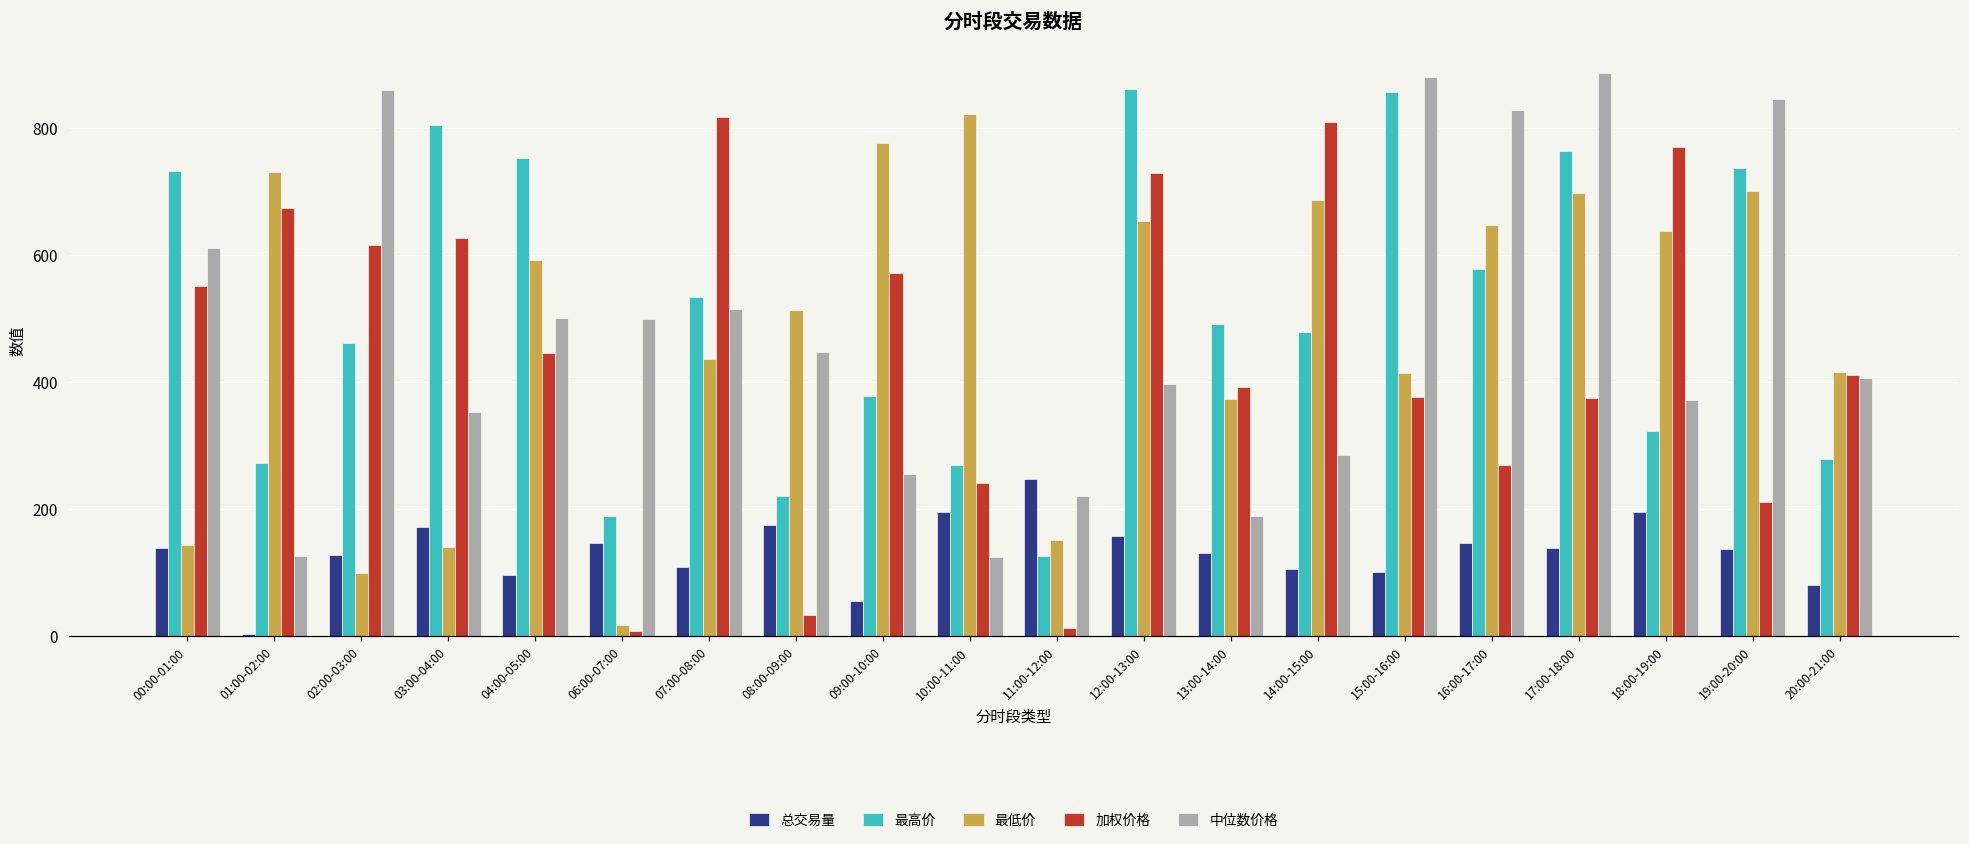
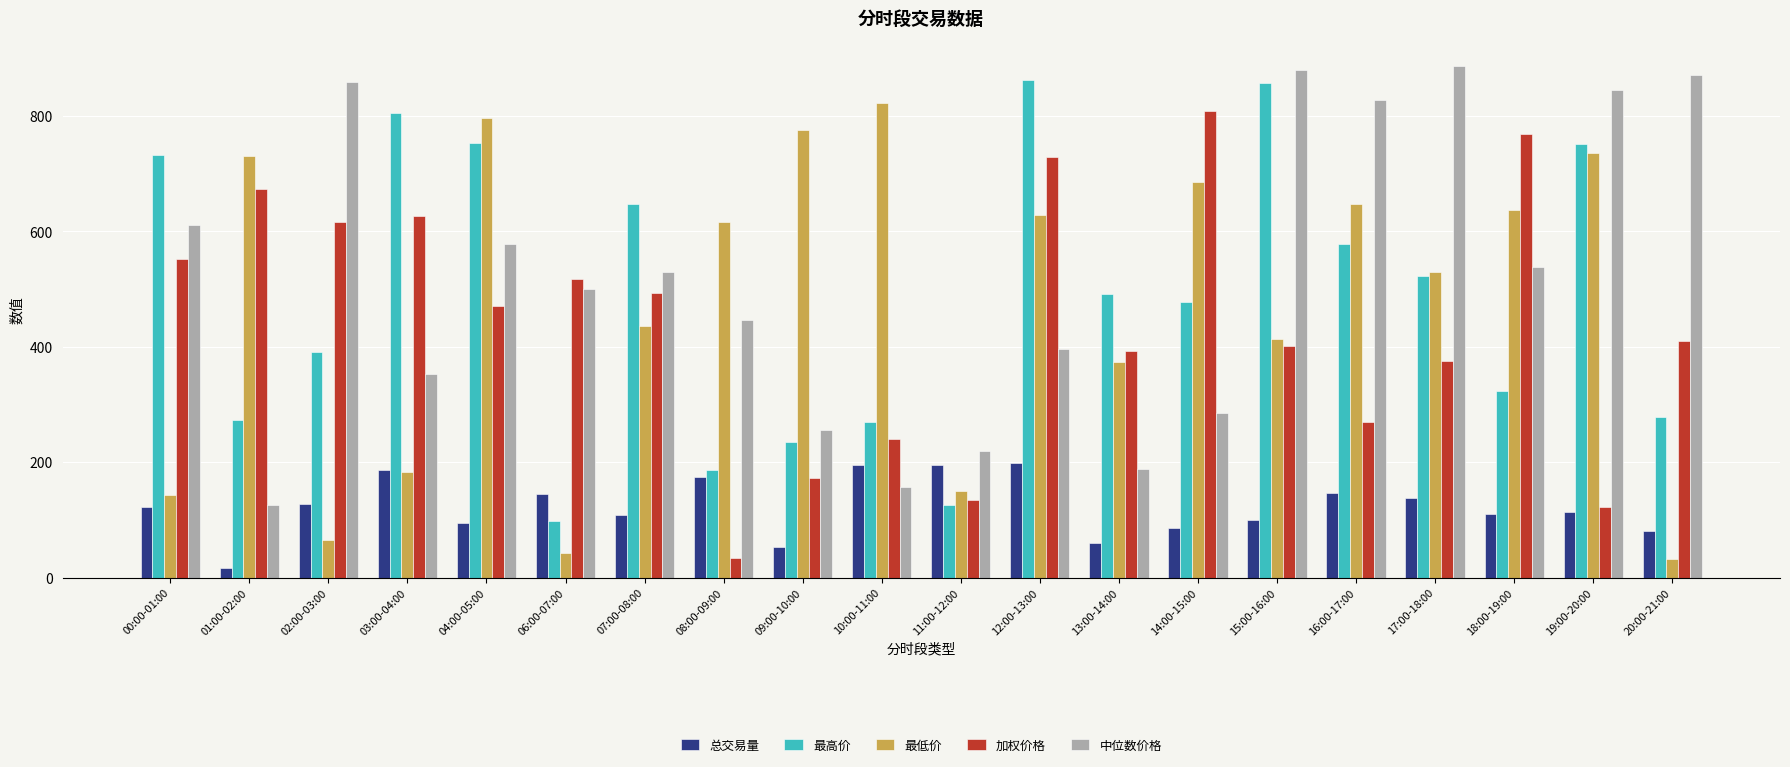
总交易量, 00:00-01:00: 140 -> 120
总交易量, 01:00-02:00: 0 -> 20
最高价, 02:00-03:00: 460 -> 390
最低价, 02:00-03:00: 100 -> 60
总交易量, 03:00-04:00: 170 -> 190
最低价, 03:00-04:00: 140 -> 180
最低价, 04:00-05:00: 590 -> 800
加权价格, 04:00-05:00: 450 -> 470
中位数价格, 04:00-05:00: 500 -> 580
最高价, 06:00-07:00: 190 -> 100
最低价, 06:00-07:00: 20 -> 40
加权价格, 06:00-07:00: 10 -> 520
最高价, 07:00-08:00: 530 -> 650
加权价格, 07:00-08:00: 820 -> 490
中位数价格, 07:00-08:00: 510 -> 530
最高价, 08:00-09:00: 220 -> 190
最低价, 08:00-09:00: 510 -> 620
最高价, 09:00-10:00: 380 -> 240
加权价格, 09:00-10:00: 570 -> 170
中位数价格, 10:00-11:00: 120 -> 160
总交易量, 11:00-12:00: 250 -> 200
加权价格, 11:00-12:00: 10 -> 130
总交易量, 12:00-13:00: 160 -> 200
最低价, 12:00-13:00: 650 -> 630
总交易量, 13:00-14:00: 130 -> 60
总交易量, 14:00-15:00: 110 -> 90
加权价格, 15:00-16:00: 380 -> 400
最高价, 17:00-18:00: 760 -> 520
最低价, 17:00-18:00: 700 -> 530
总交易量, 18:00-19:00: 190 -> 110
中位数价格, 18:00-19:00: 370 -> 540
总交易量, 19:00-20:00: 140 -> 110
最高价, 19:00-20:00: 740 -> 750
最低价, 19:00-20:00: 700 -> 740
加权价格, 19:00-20:00: 210 -> 120
最低价, 20:00-21:00: 410 -> 30
中位数价格, 20:00-21:00: 410 -> 870
